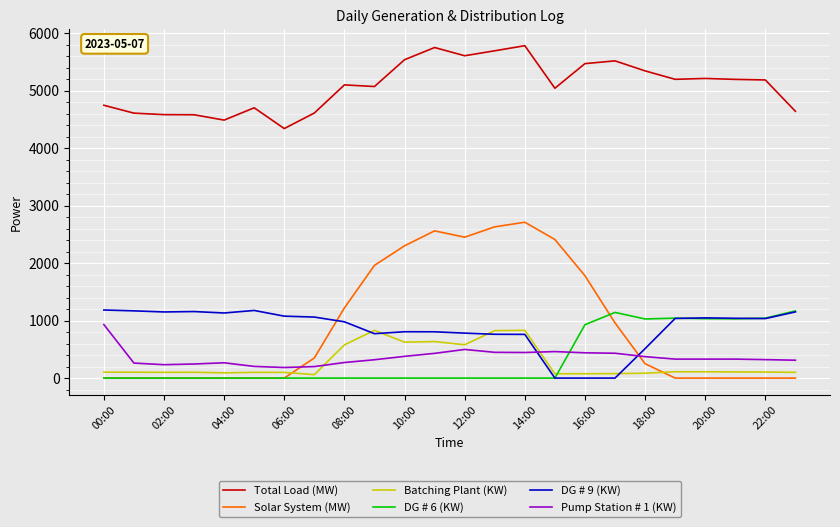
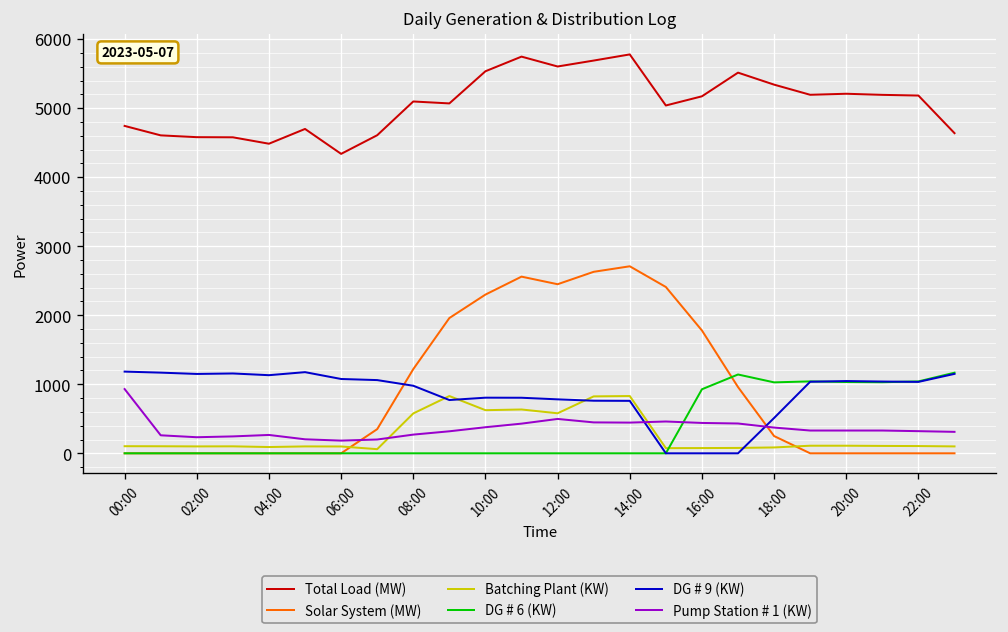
Total Load (MW), 16:00: 5500 -> 5200
